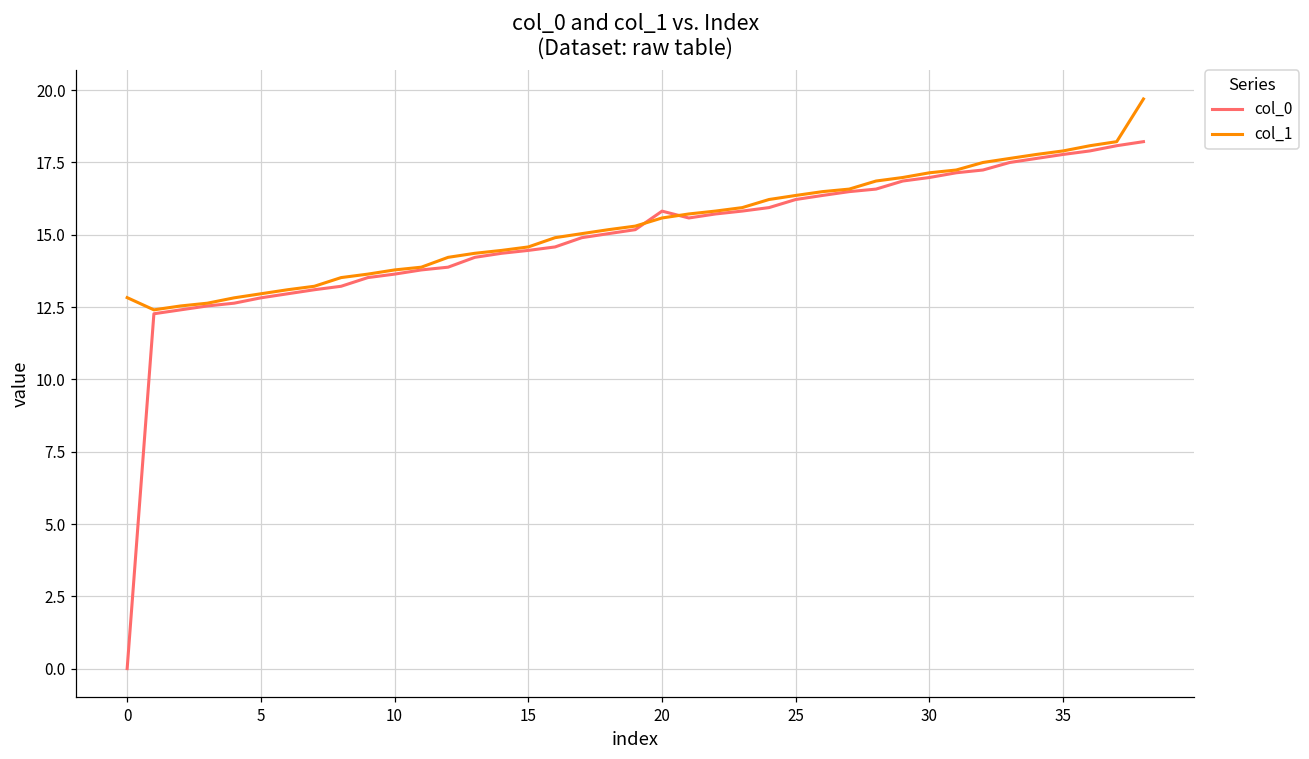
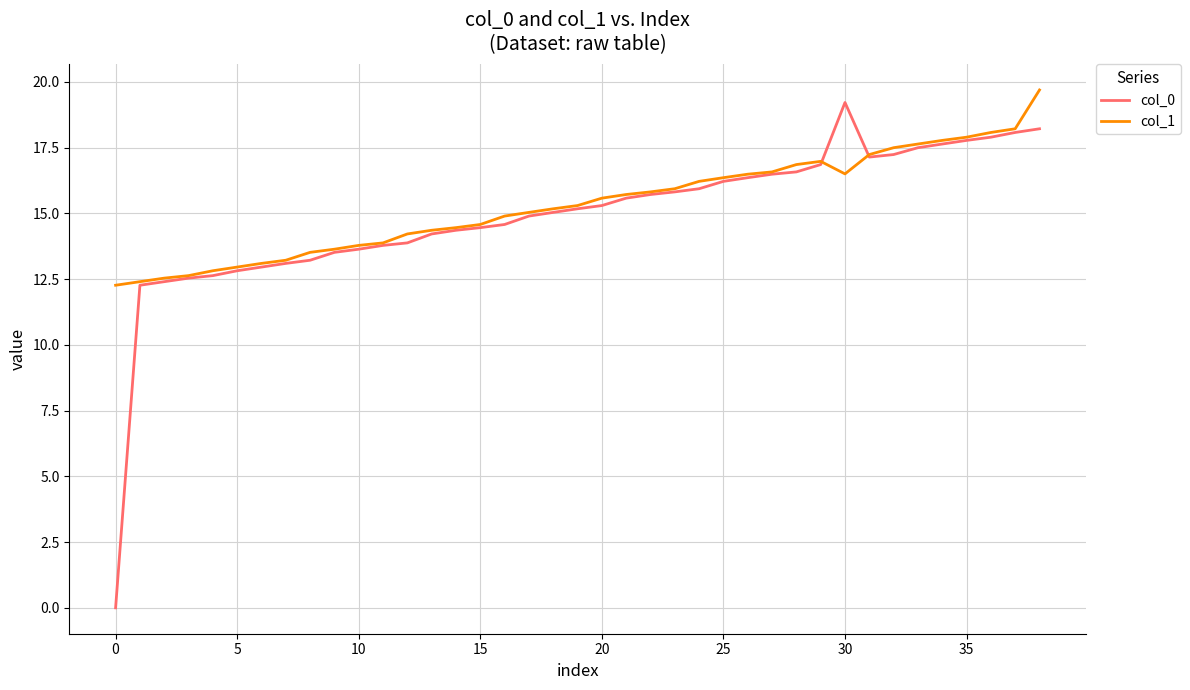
col_1, 0: 12.8 -> 12.3
col_0, 20: 15.8 -> 15.3
col_0, 30: 17.0 -> 19.2
col_1, 30: 17.1 -> 16.5
